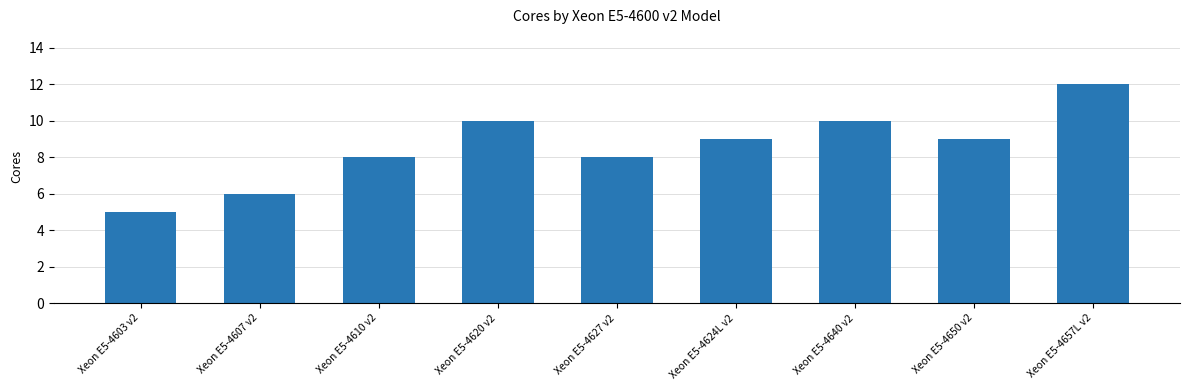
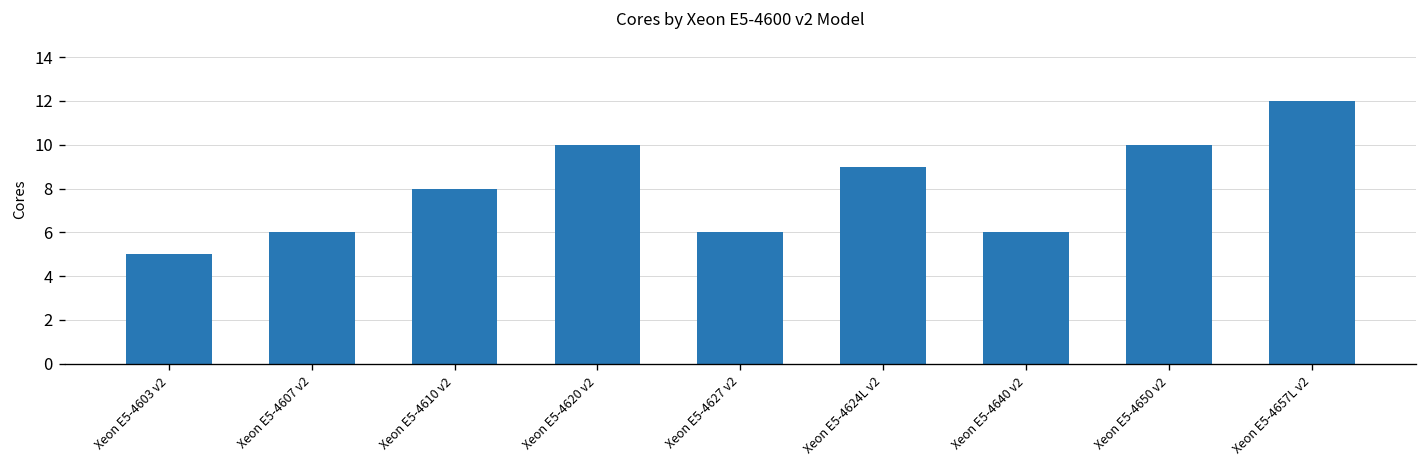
Xeon E5-4627 v2: 8 -> 6
Xeon E5-4640 v2: 10 -> 6
Xeon E5-4650 v2: 9 -> 10
